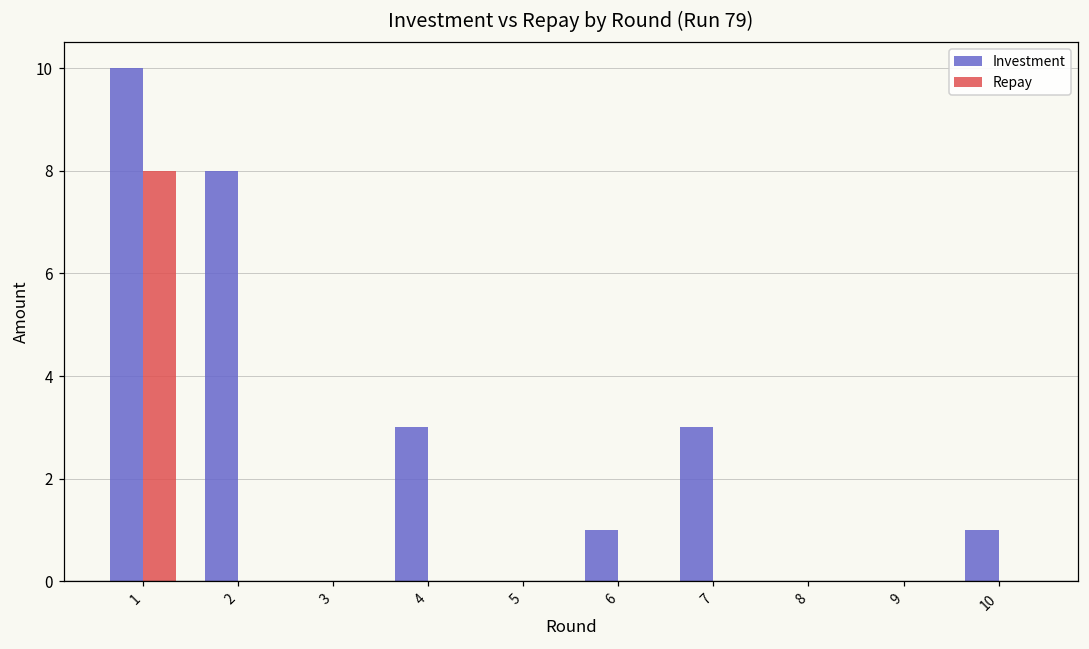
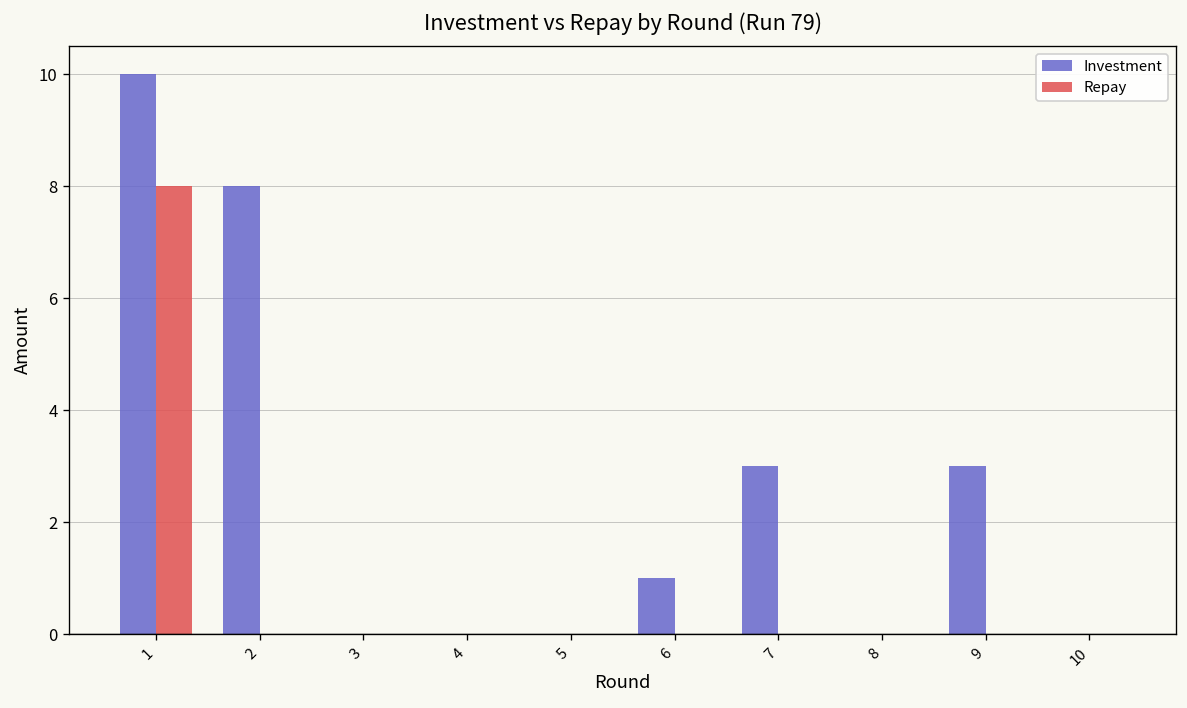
Investment, 4: 3 -> 0
Investment, 9: 0 -> 3
Investment, 10: 1 -> 0
